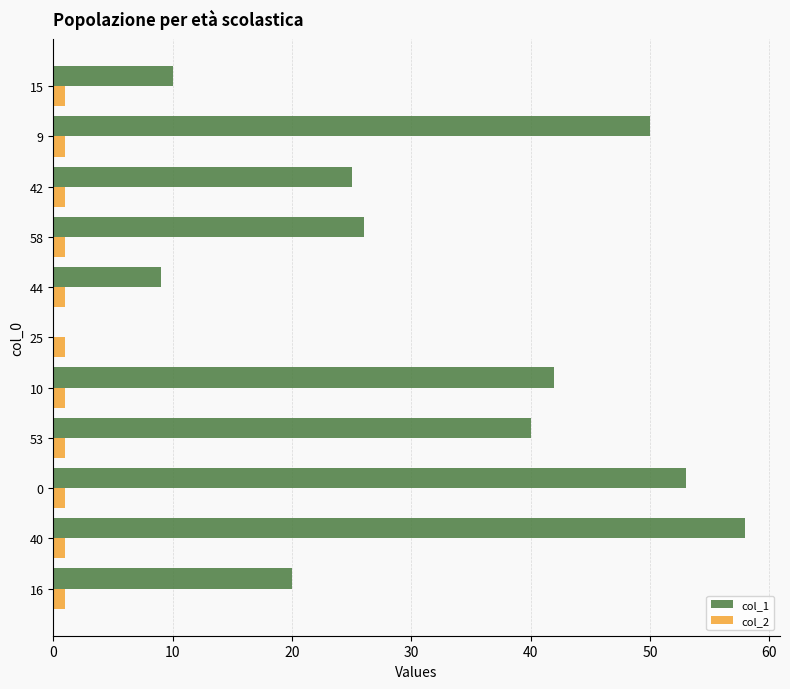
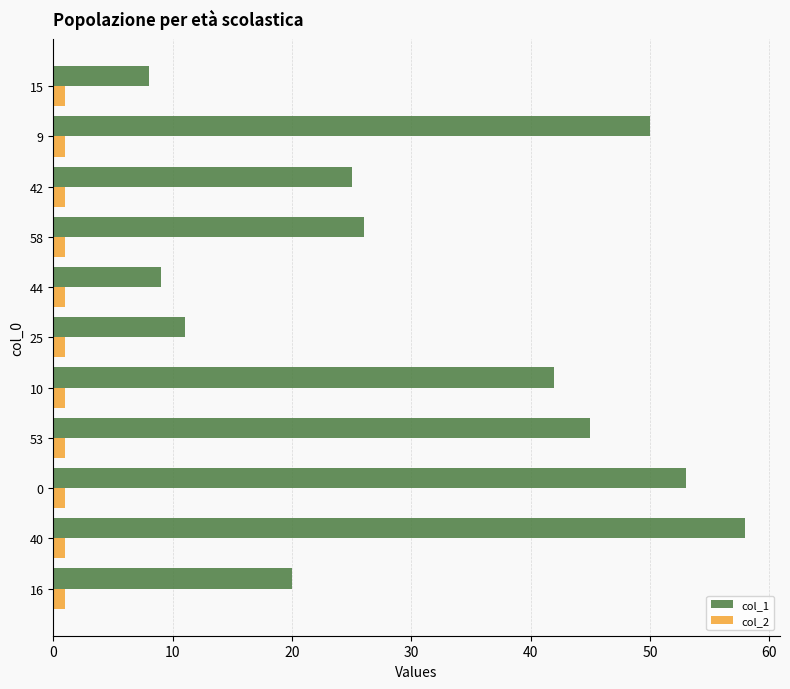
col_1, 15: 10 -> 8
col_1, 25: 0 -> 11
col_1, 53: 40 -> 45
